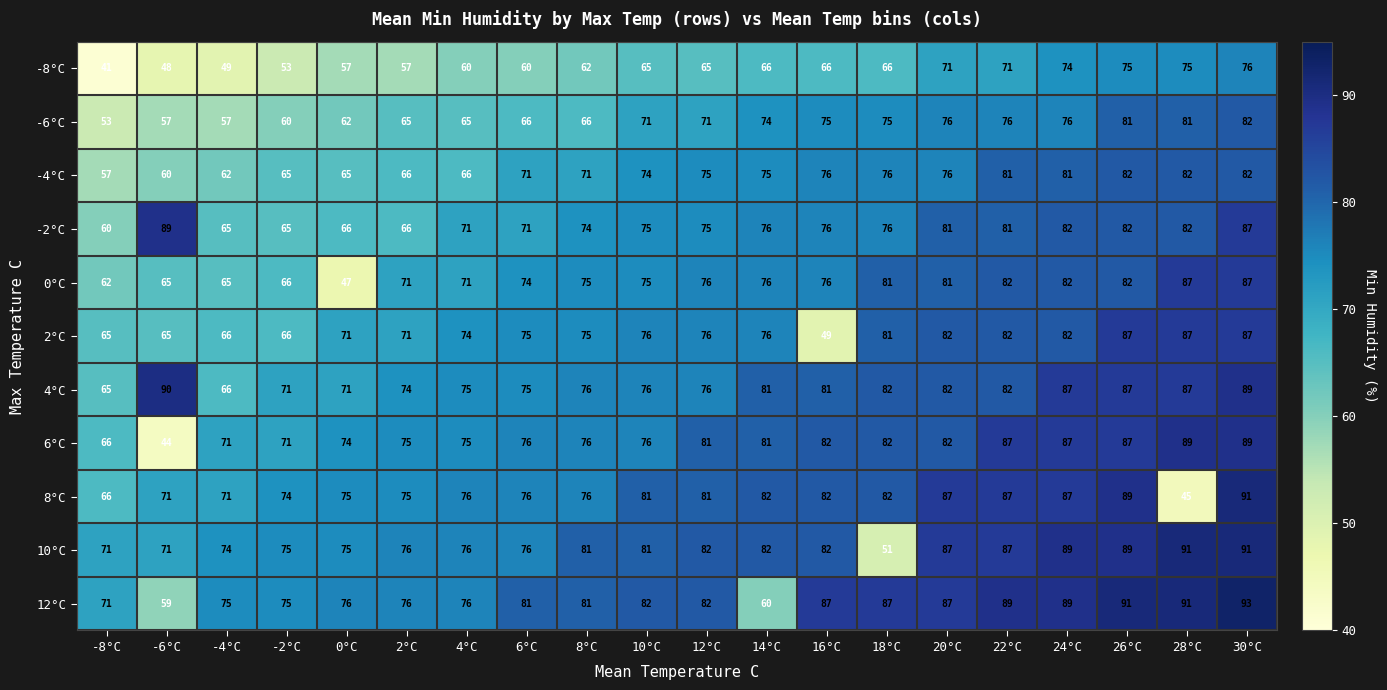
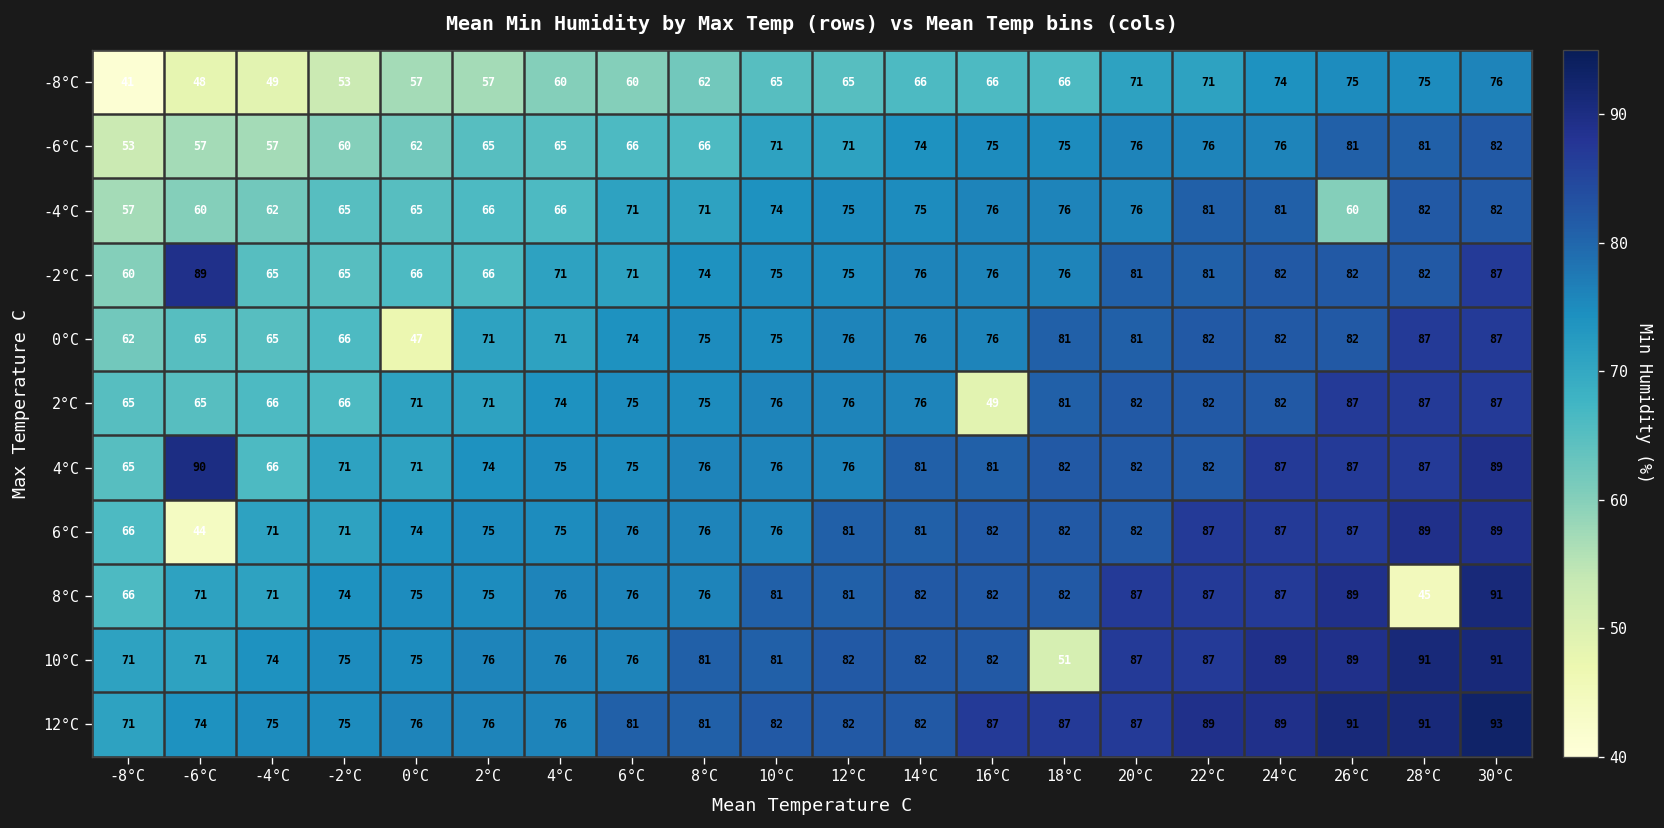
-4°C, 26°C: 82 -> 60
12°C, -6°C: 59 -> 74
12°C, 14°C: 60 -> 82
